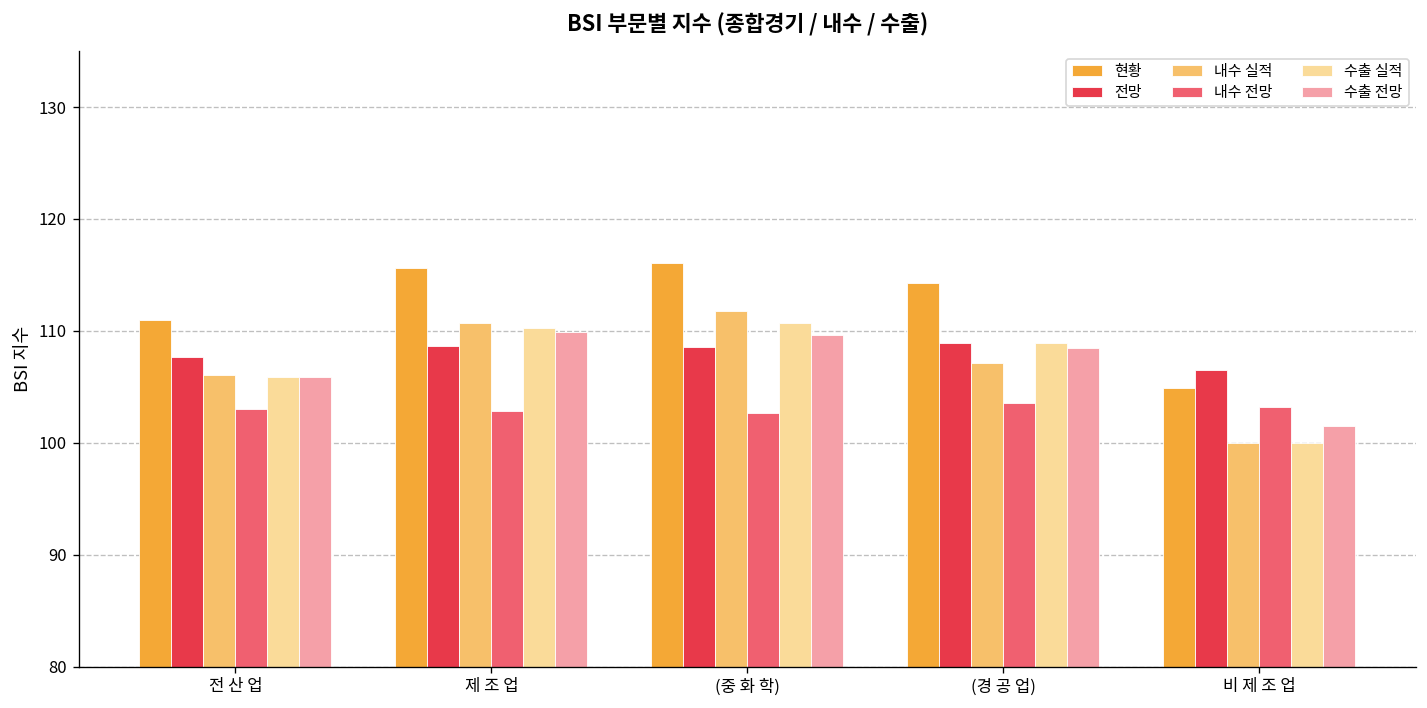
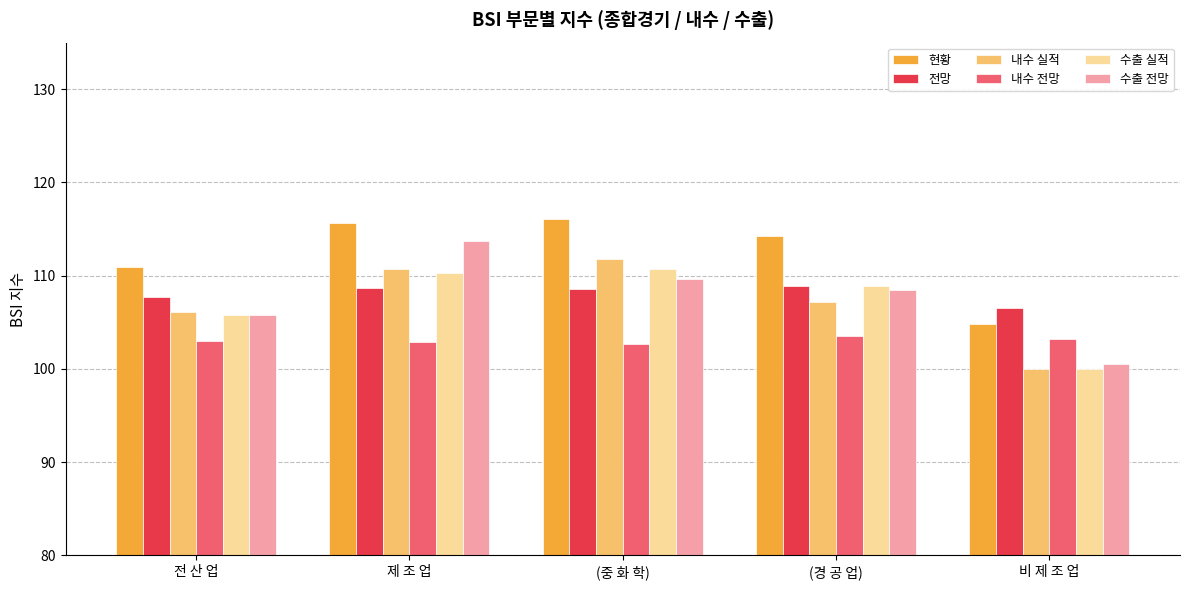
수출 전망, 제 조 업: 110 -> 114
수출 전망, 비 제 조 업: 102 -> 101
